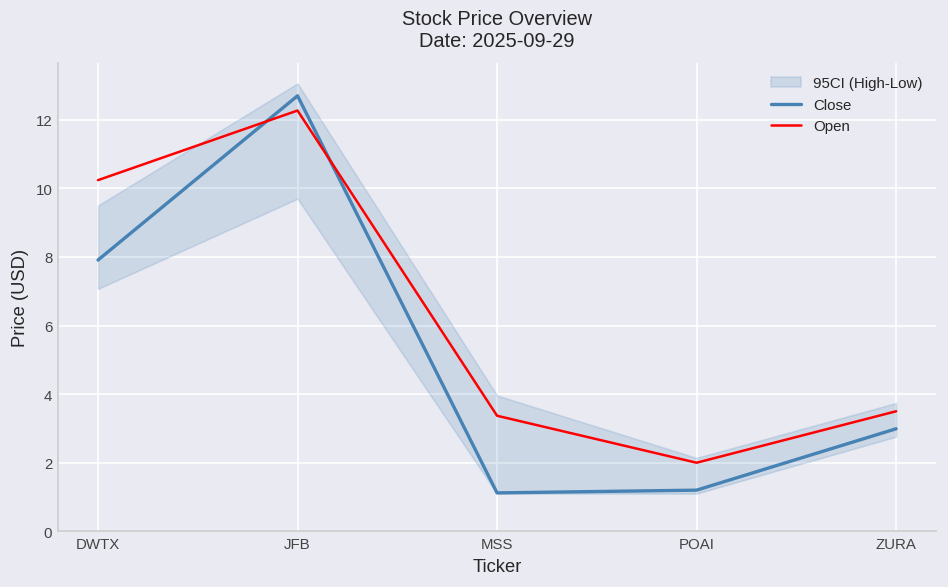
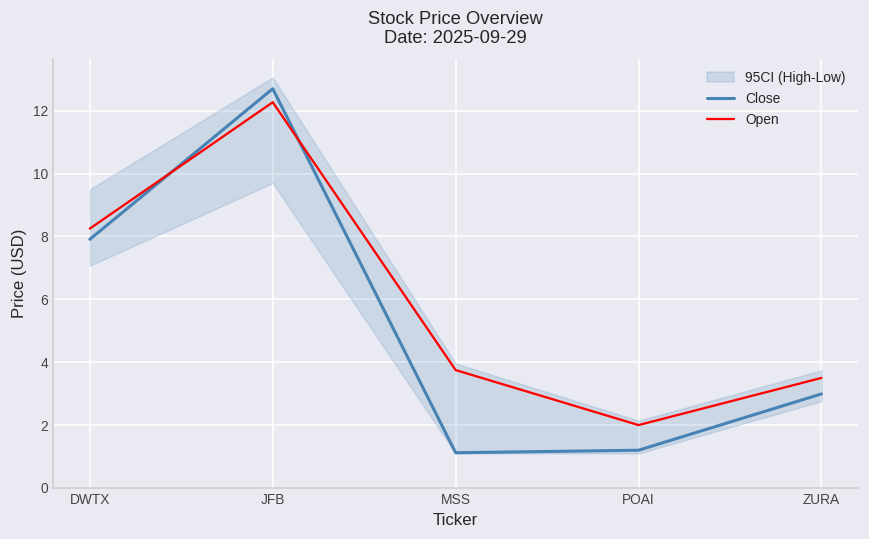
Open, DWTX: 10.2 -> 8.3
Open, MSS: 3.4 -> 3.8
